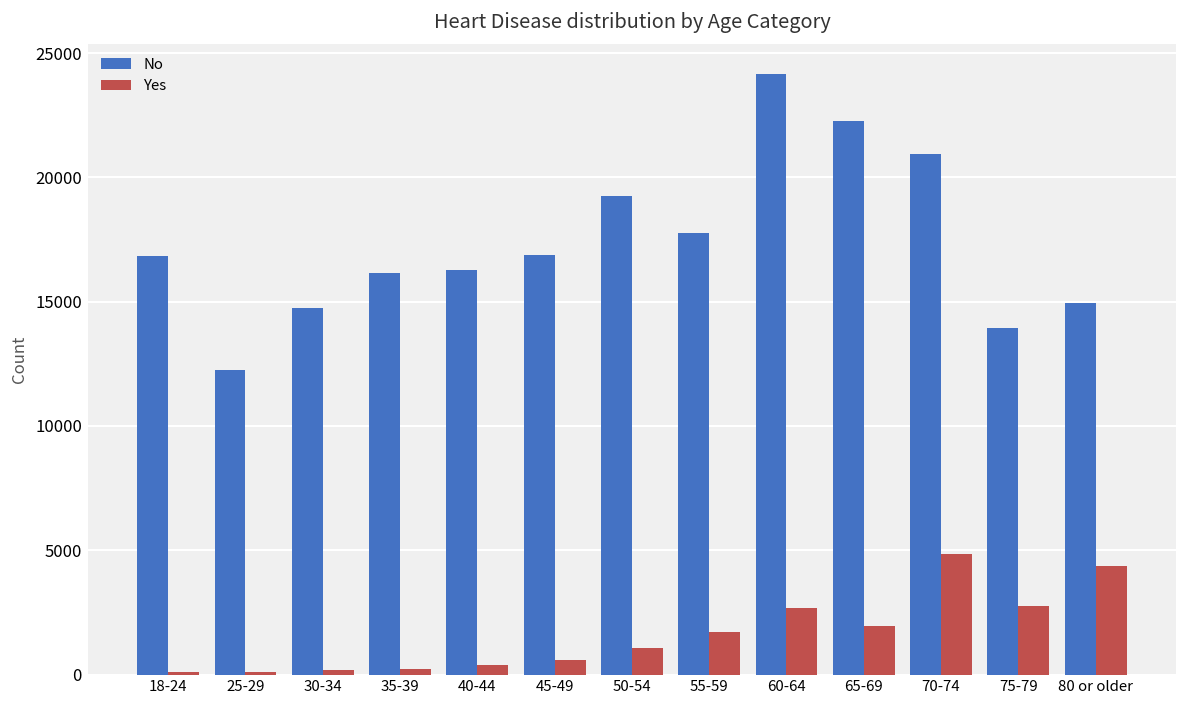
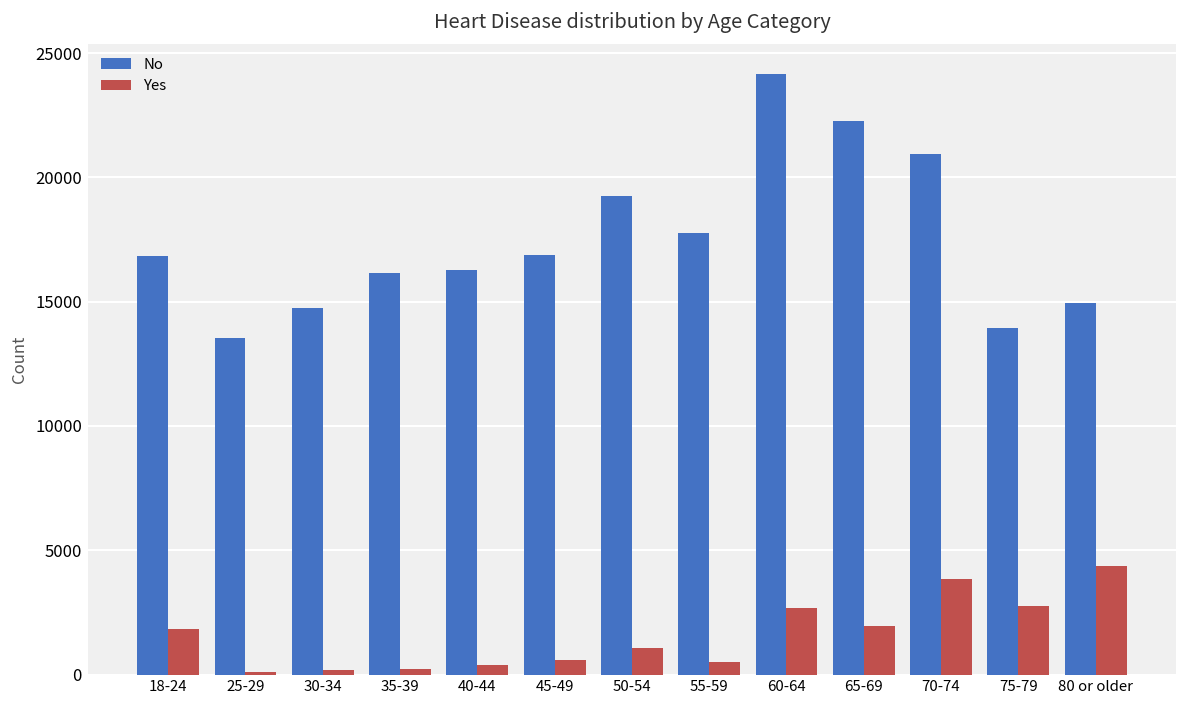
Yes, 18-24: 100 -> 1800
No, 25-29: 12300 -> 13500
Yes, 55-59: 1700 -> 500
Yes, 70-74: 4800 -> 3800
